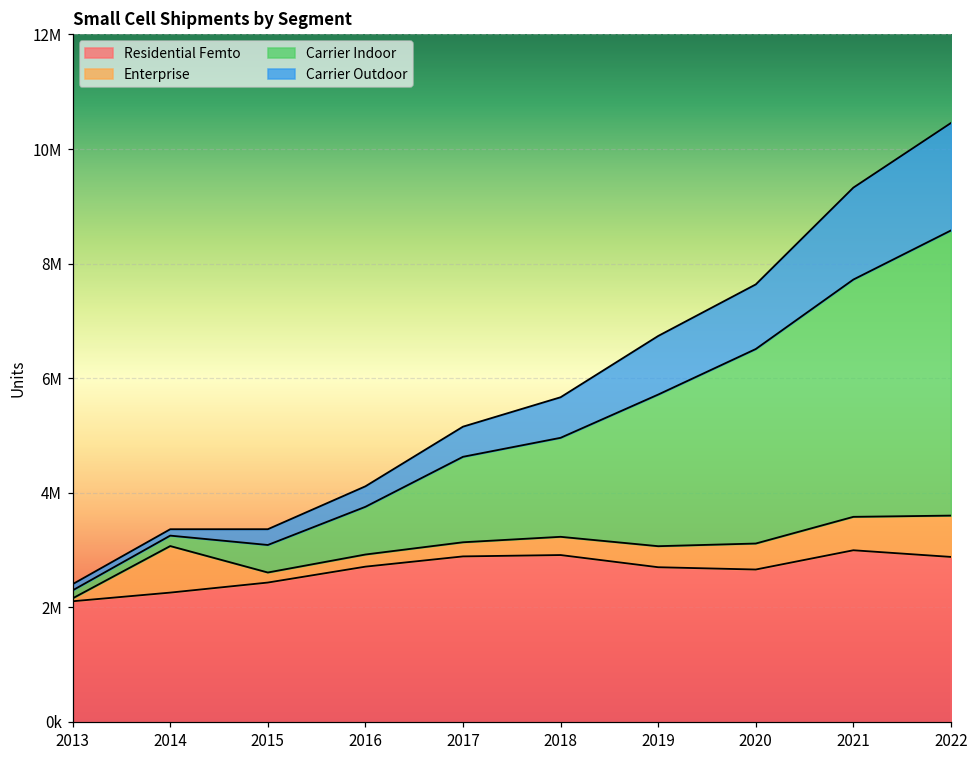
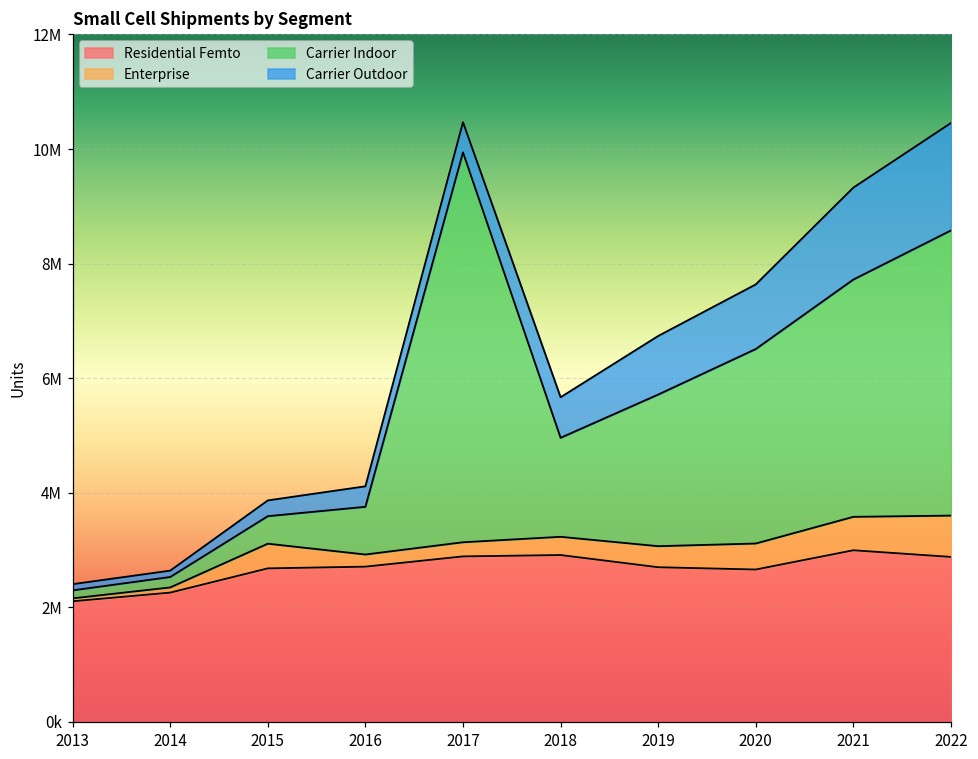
Enterprise, 2014: 800000 -> 100000
Residential Femto, 2015: 2400000 -> 2700000
Enterprise, 2015: 200000 -> 400000
Carrier Indoor, 2017: 1500000 -> 6800000
